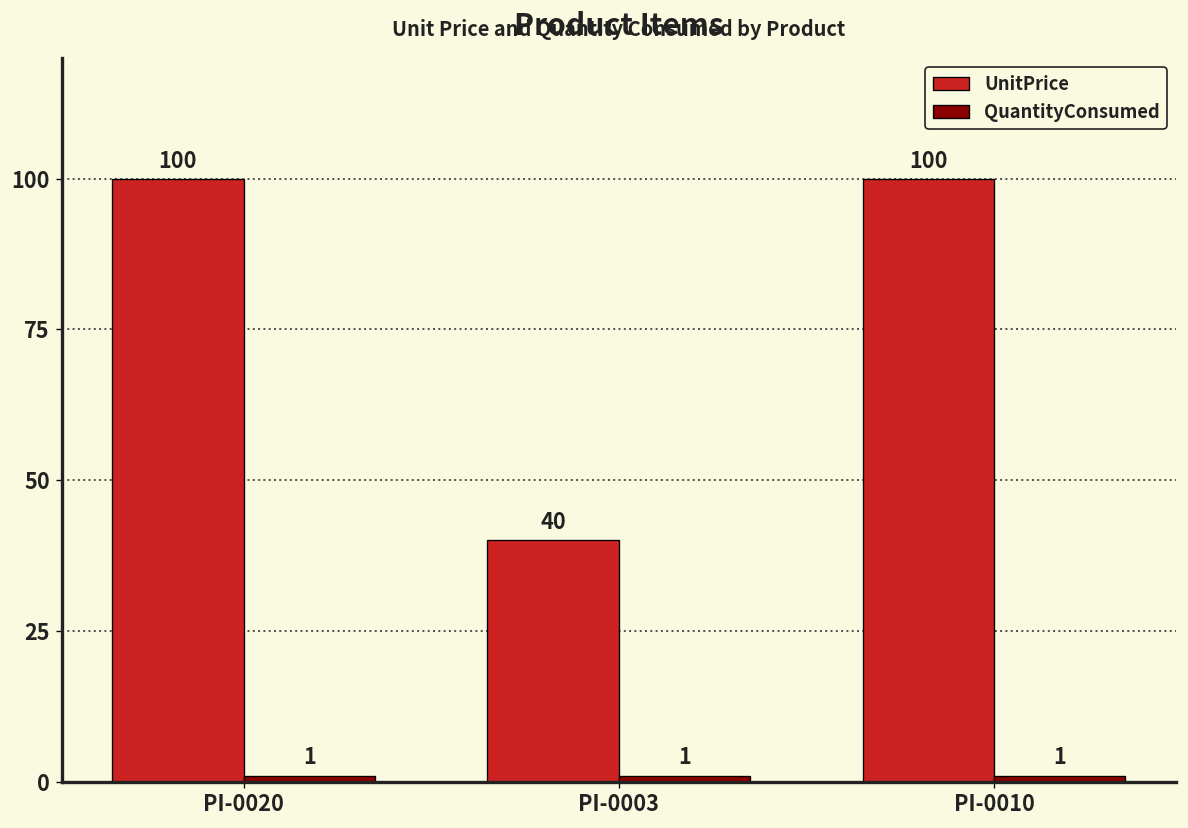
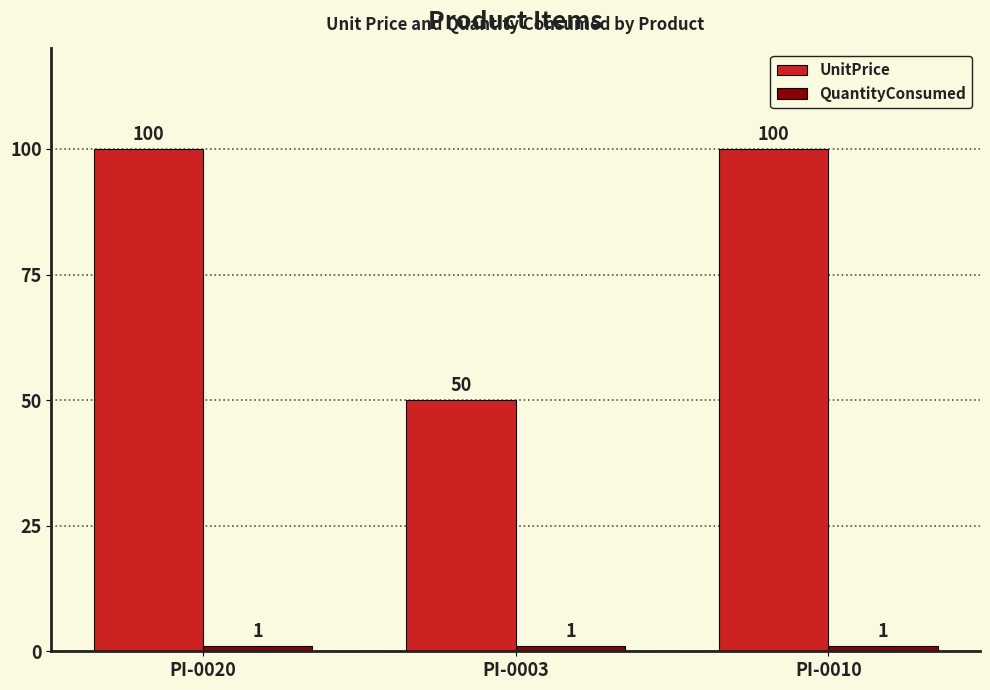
UnitPrice, PI-0003: 40 -> 50
